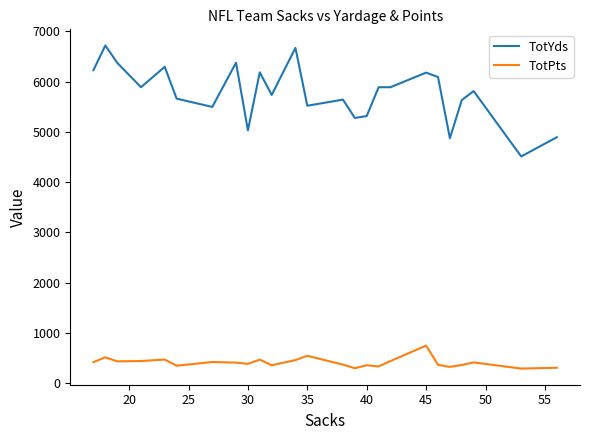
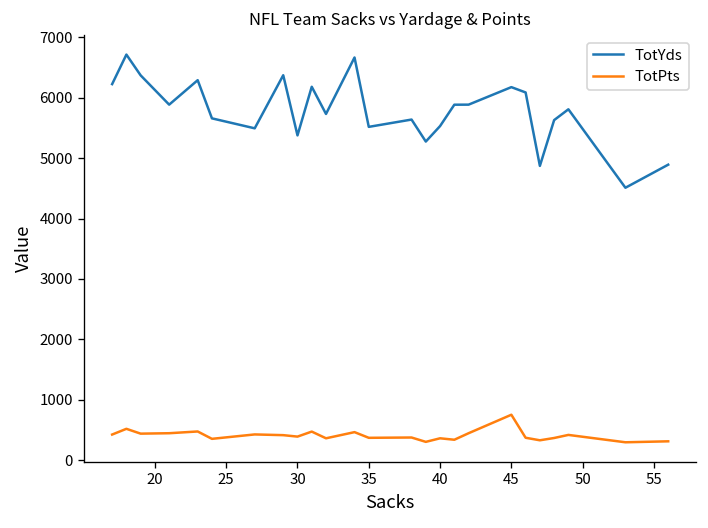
TotYds, 30: 5000 -> 5400
TotPts, 35: 600 -> 400
TotYds, 40: 5300 -> 5500
